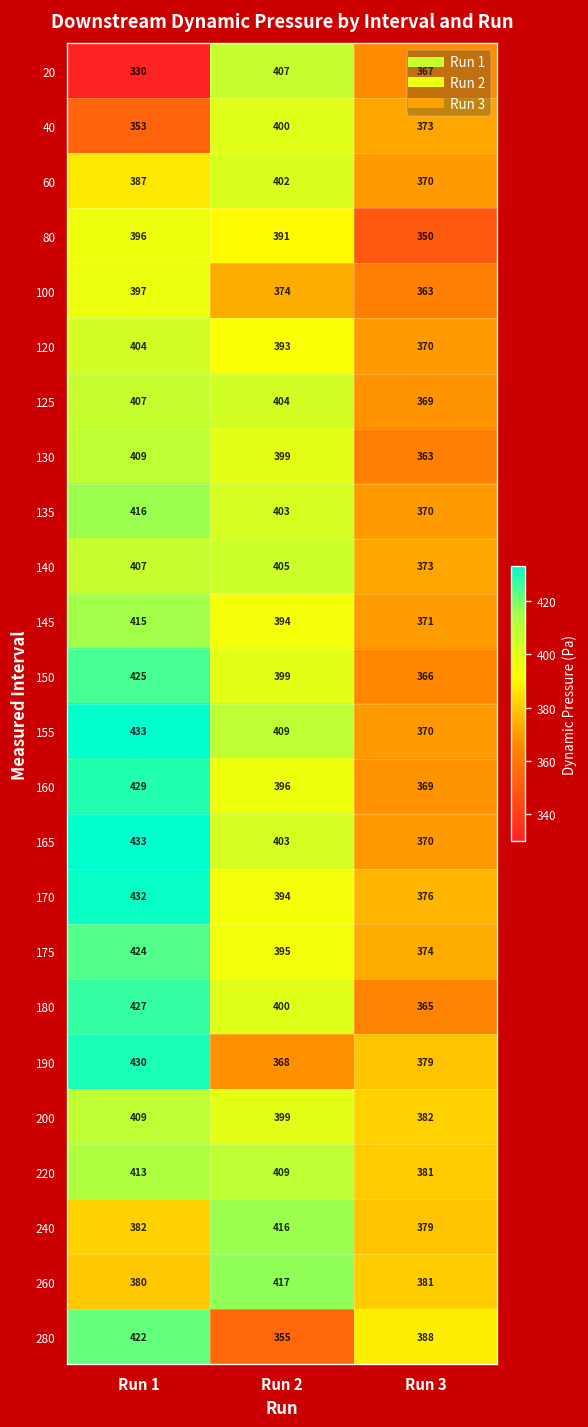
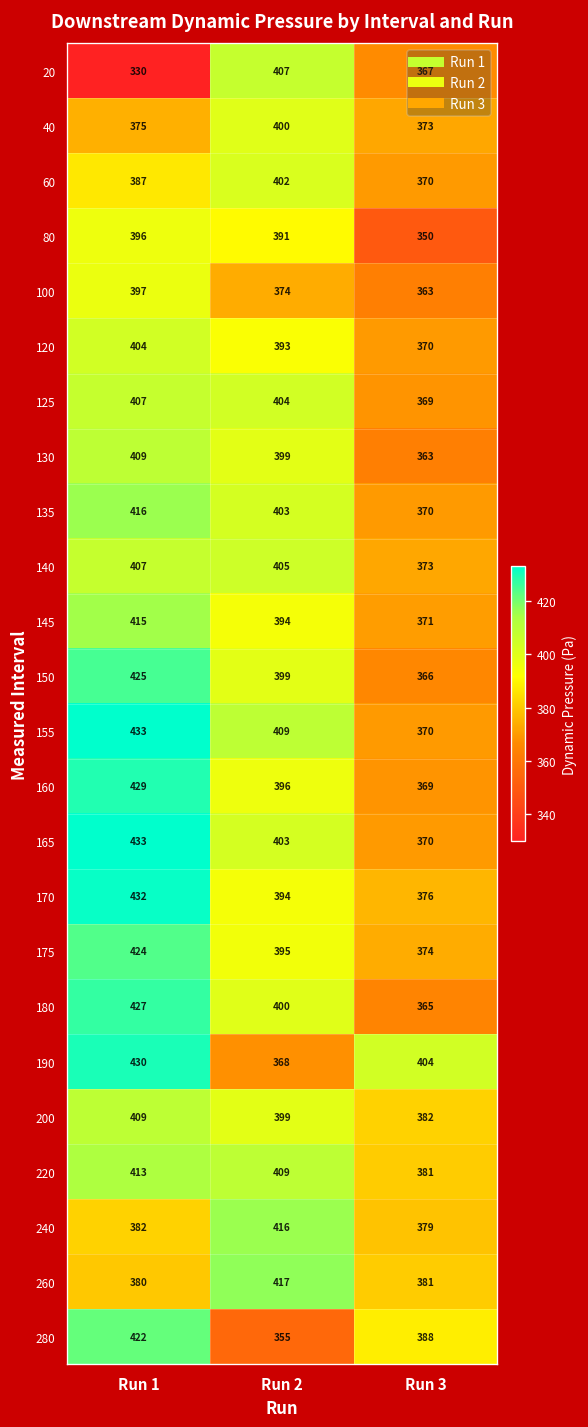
40, Run 1: 353 -> 375
190, Run 3: 379 -> 404
